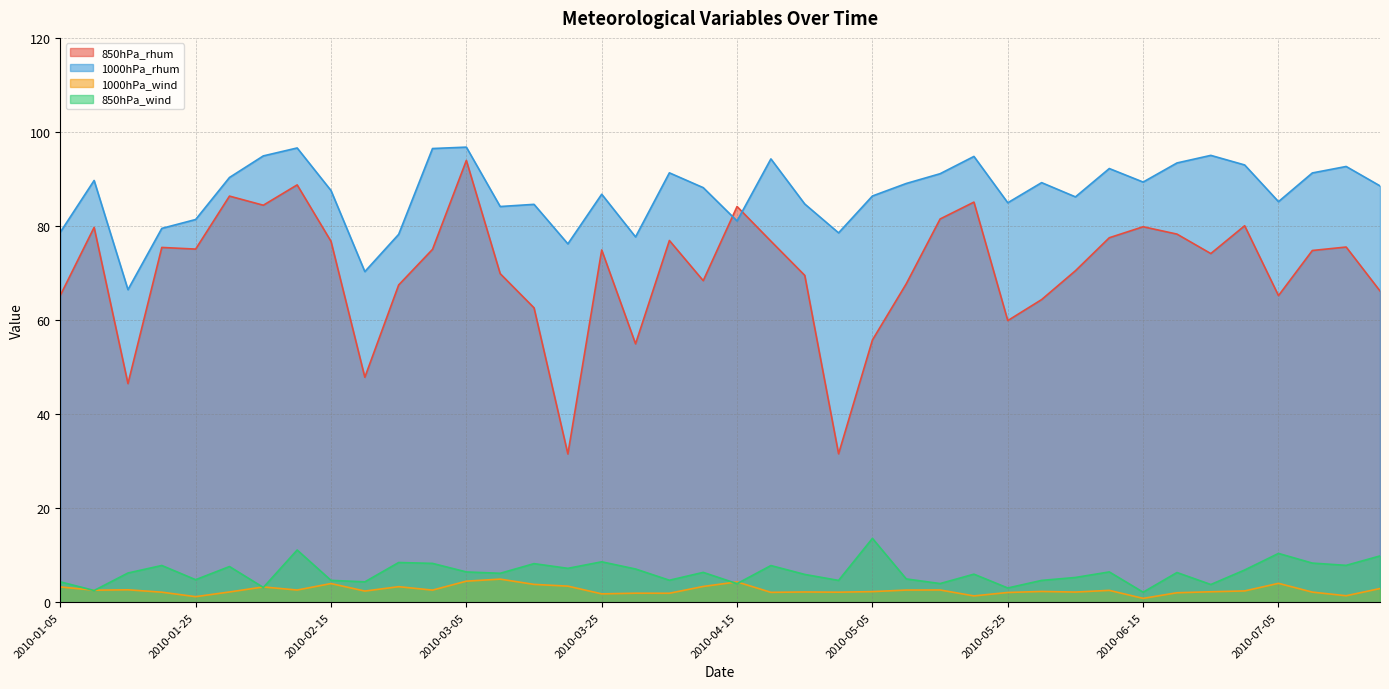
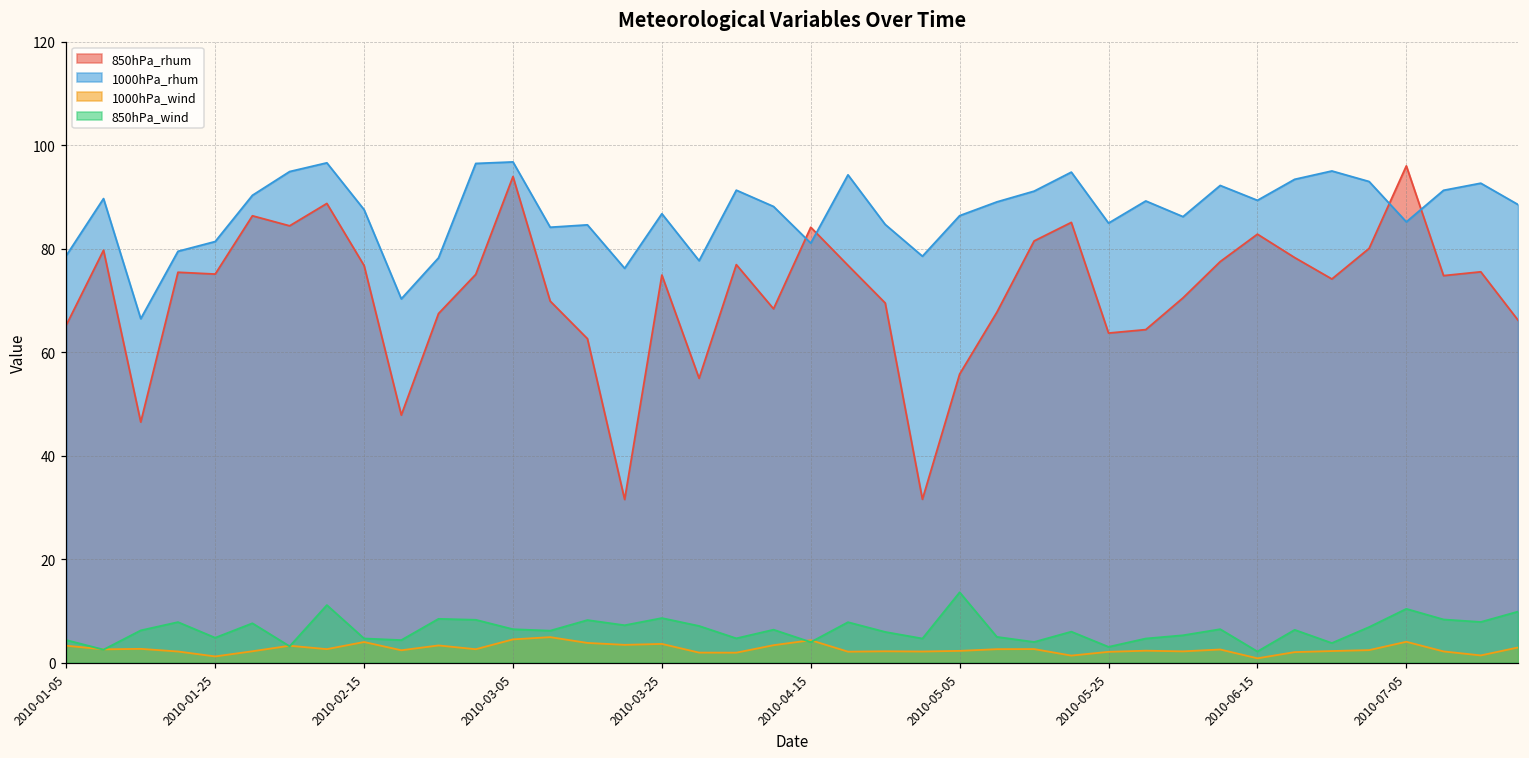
1000hPa_wind, 2010-03-25: 2 -> 4
850hPa_rhum, 2010-05-25: 60 -> 64
850hPa_rhum, 2010-06-15: 80 -> 83
850hPa_rhum, 2010-07-05: 65 -> 96
